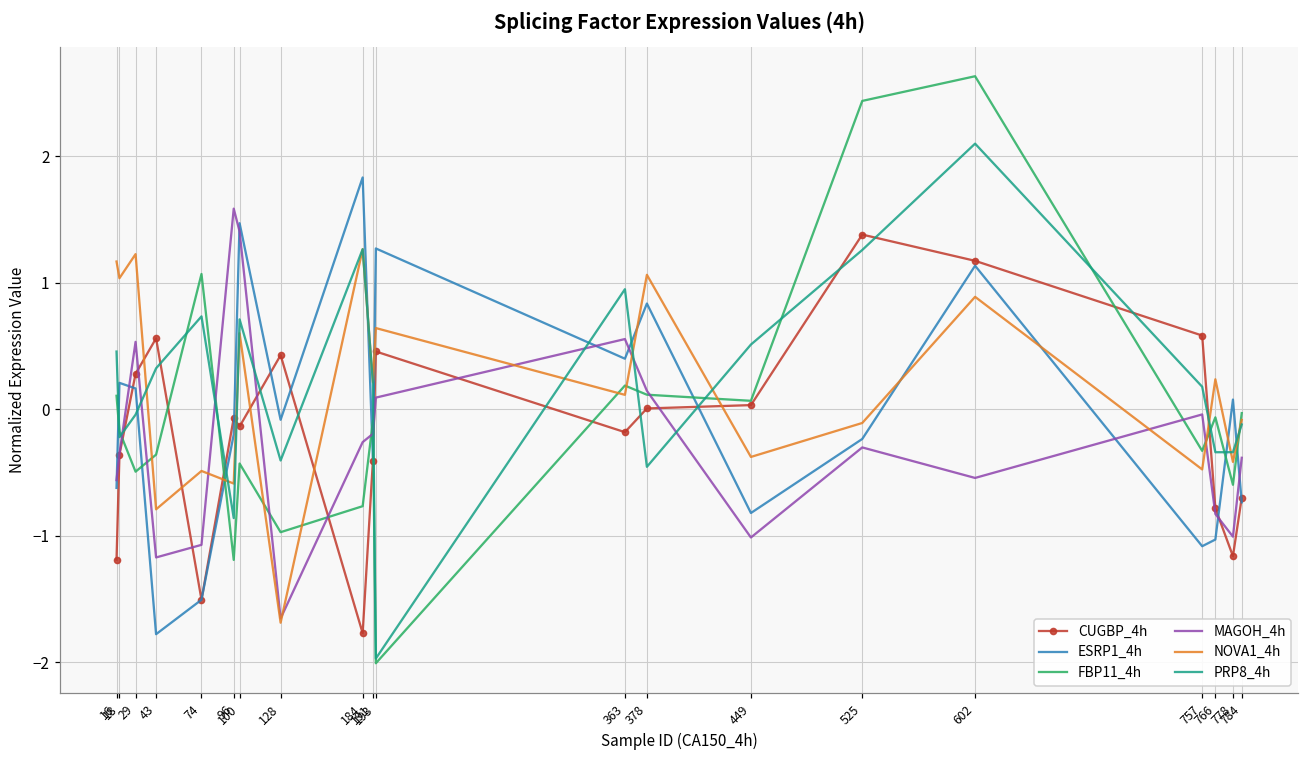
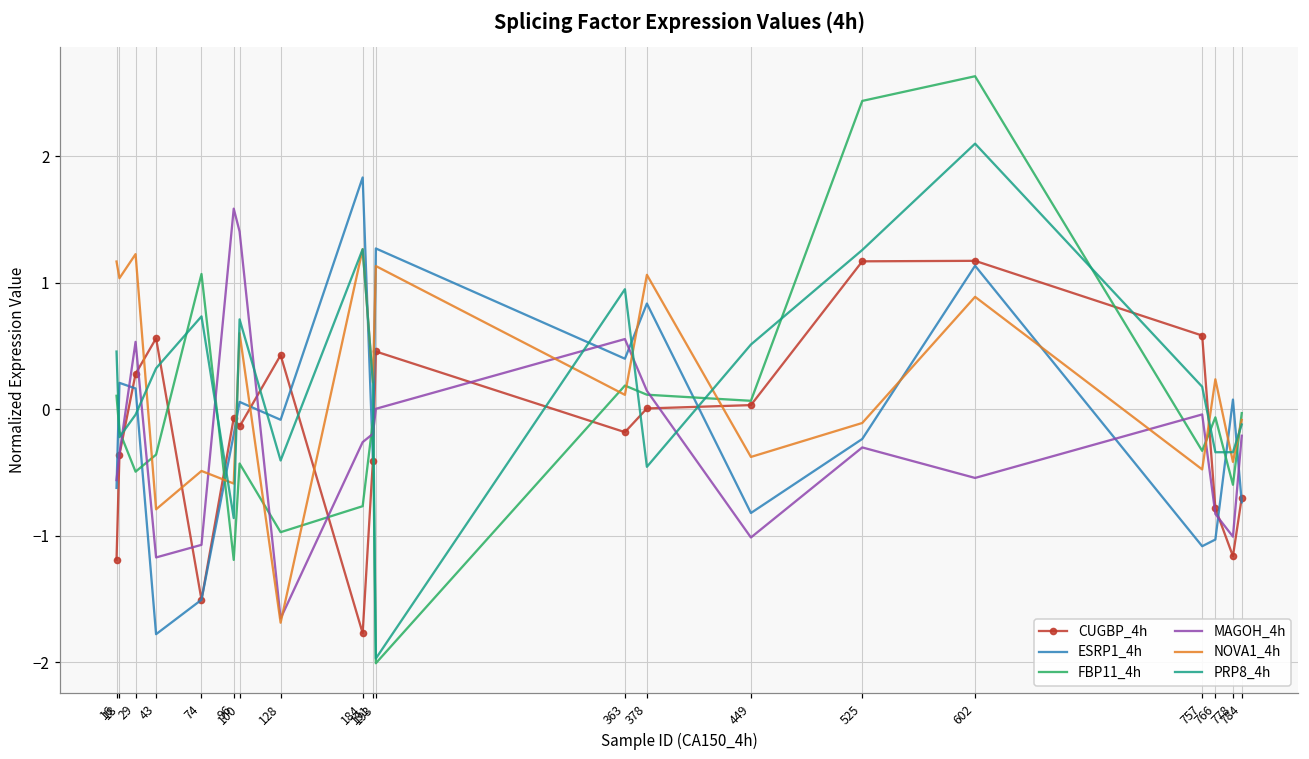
ESRP1_4h, 100: 1.47 -> 0.06
MAGOH_4h, 193: 0.09 -> 0.00
NOVA1_4h, 193: 0.64 -> 1.13
CUGBP_4h, 525: 1.38 -> 1.17
MAGOH_4h, 784: -0.38 -> -0.21
